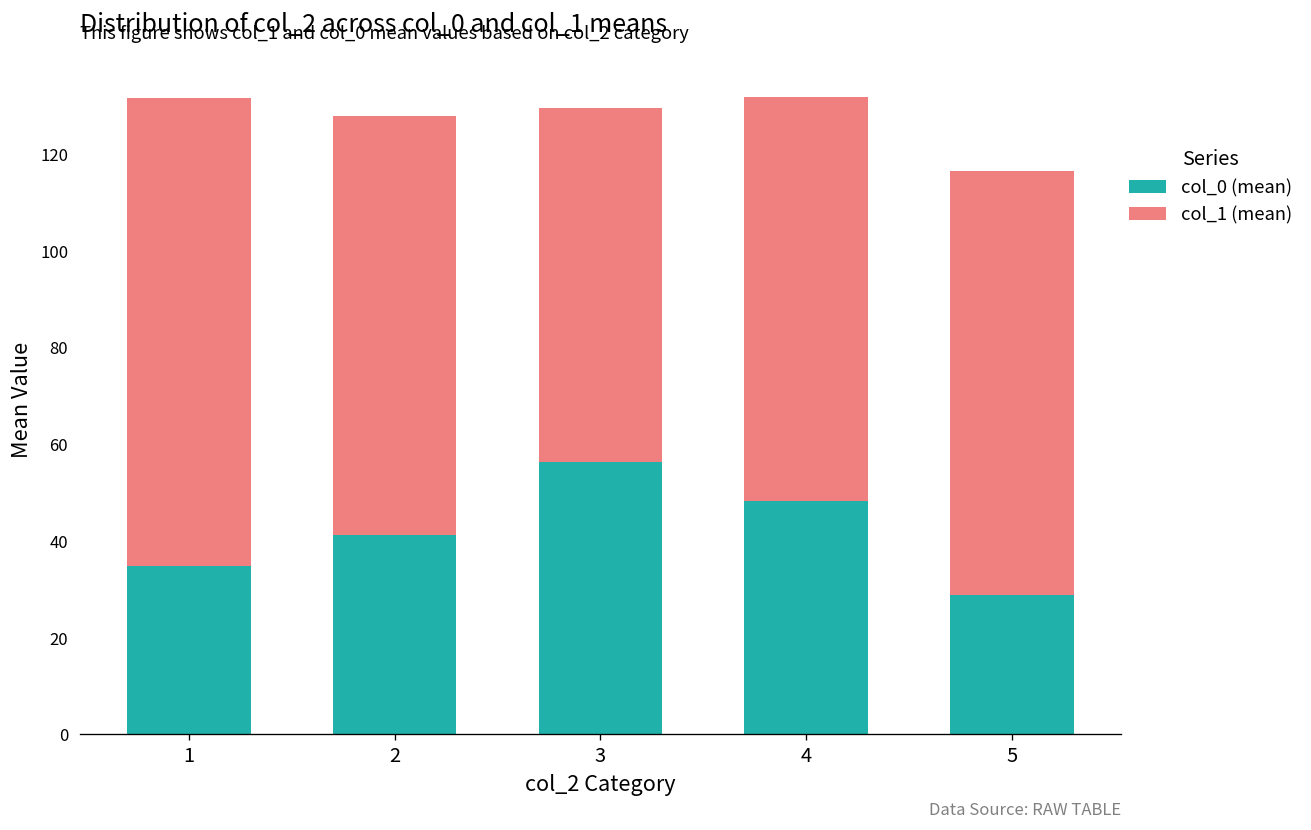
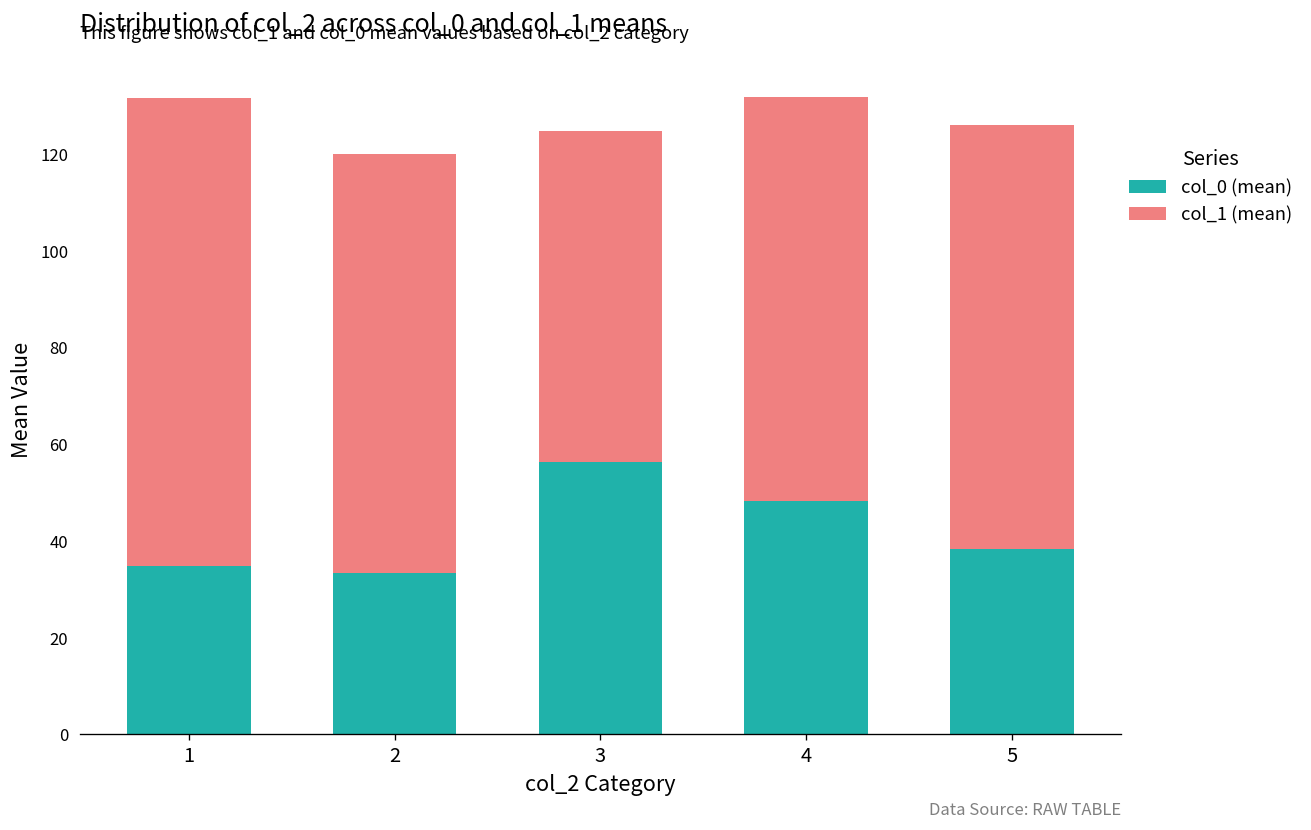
col_0 (mean), 2: 41 -> 33
col_1 (mean), 3: 73 -> 69
col_0 (mean), 5: 29 -> 38
